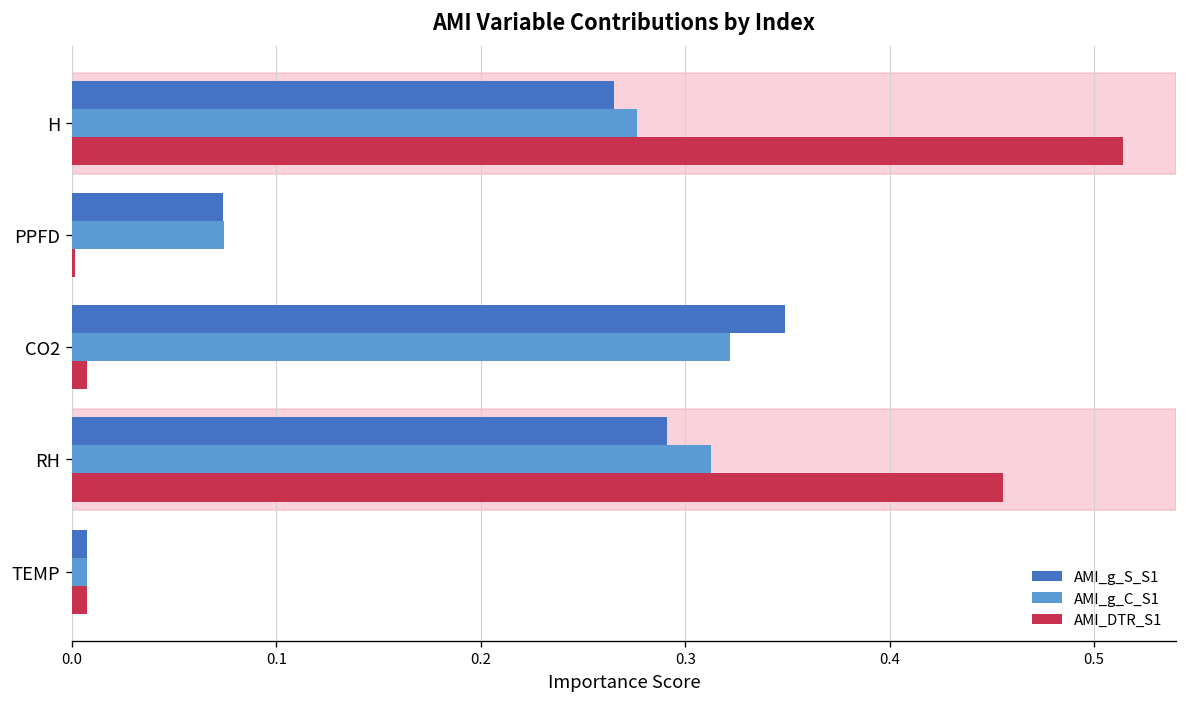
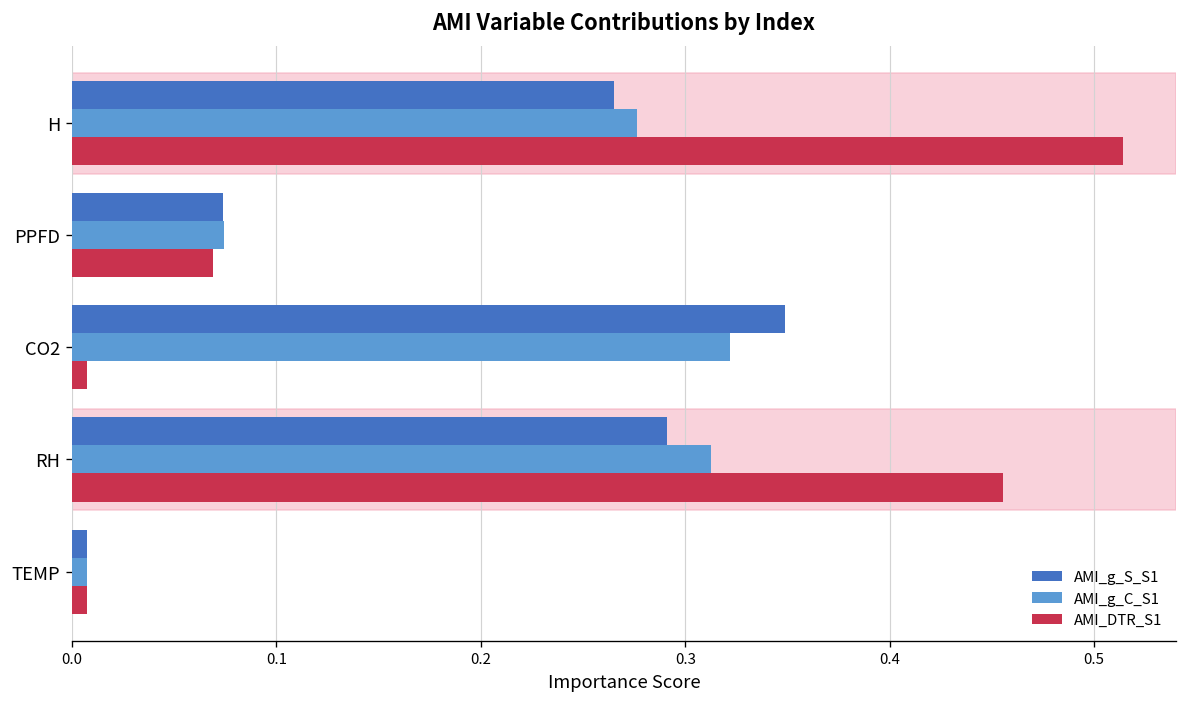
AMI_DTR_S1, PPFD: 0.002 -> 0.069
